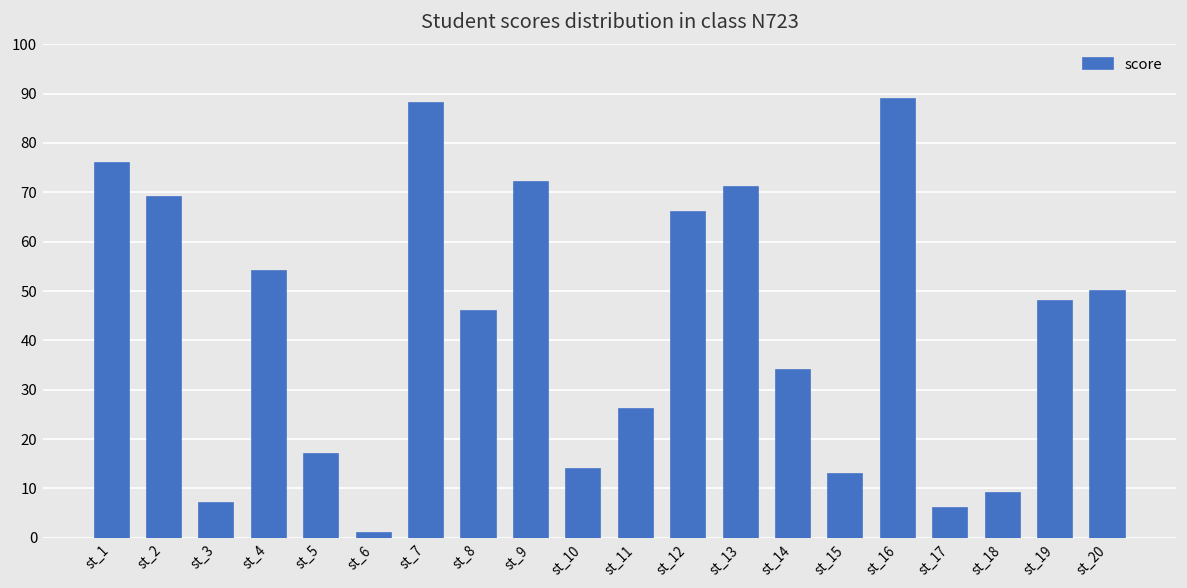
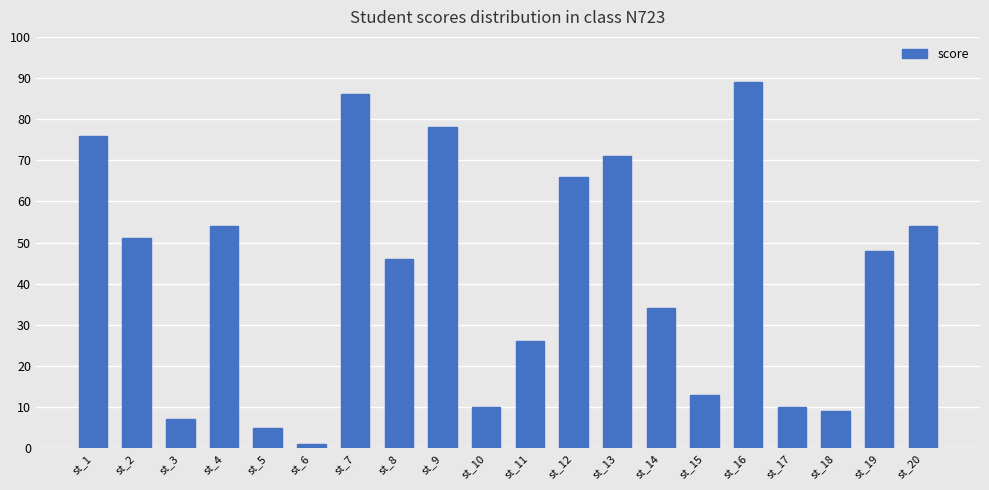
st_2: 69 -> 51
st_5: 17 -> 5
st_7: 88 -> 86
st_9: 72 -> 78
st_10: 14 -> 10
st_17: 6 -> 10
st_20: 50 -> 54
